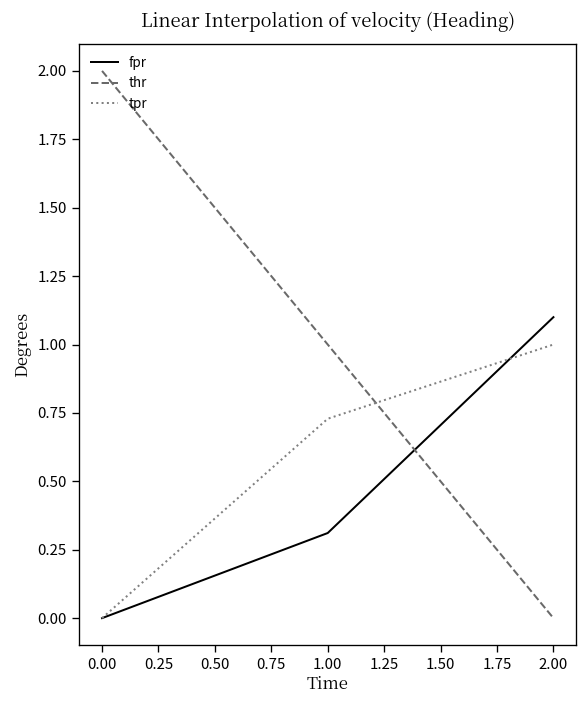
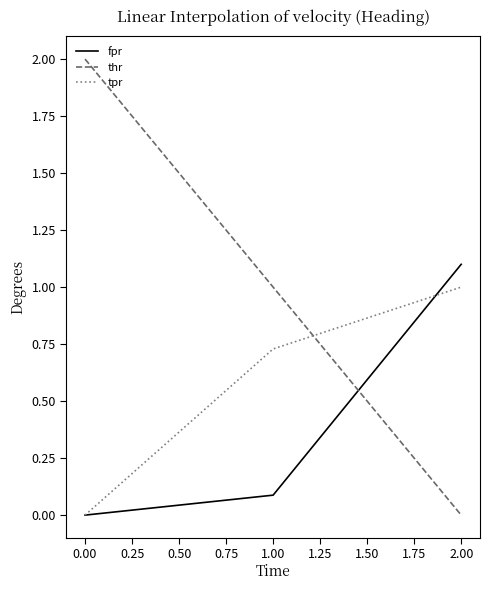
fpr, 1.00: 0.31 -> 0.09
